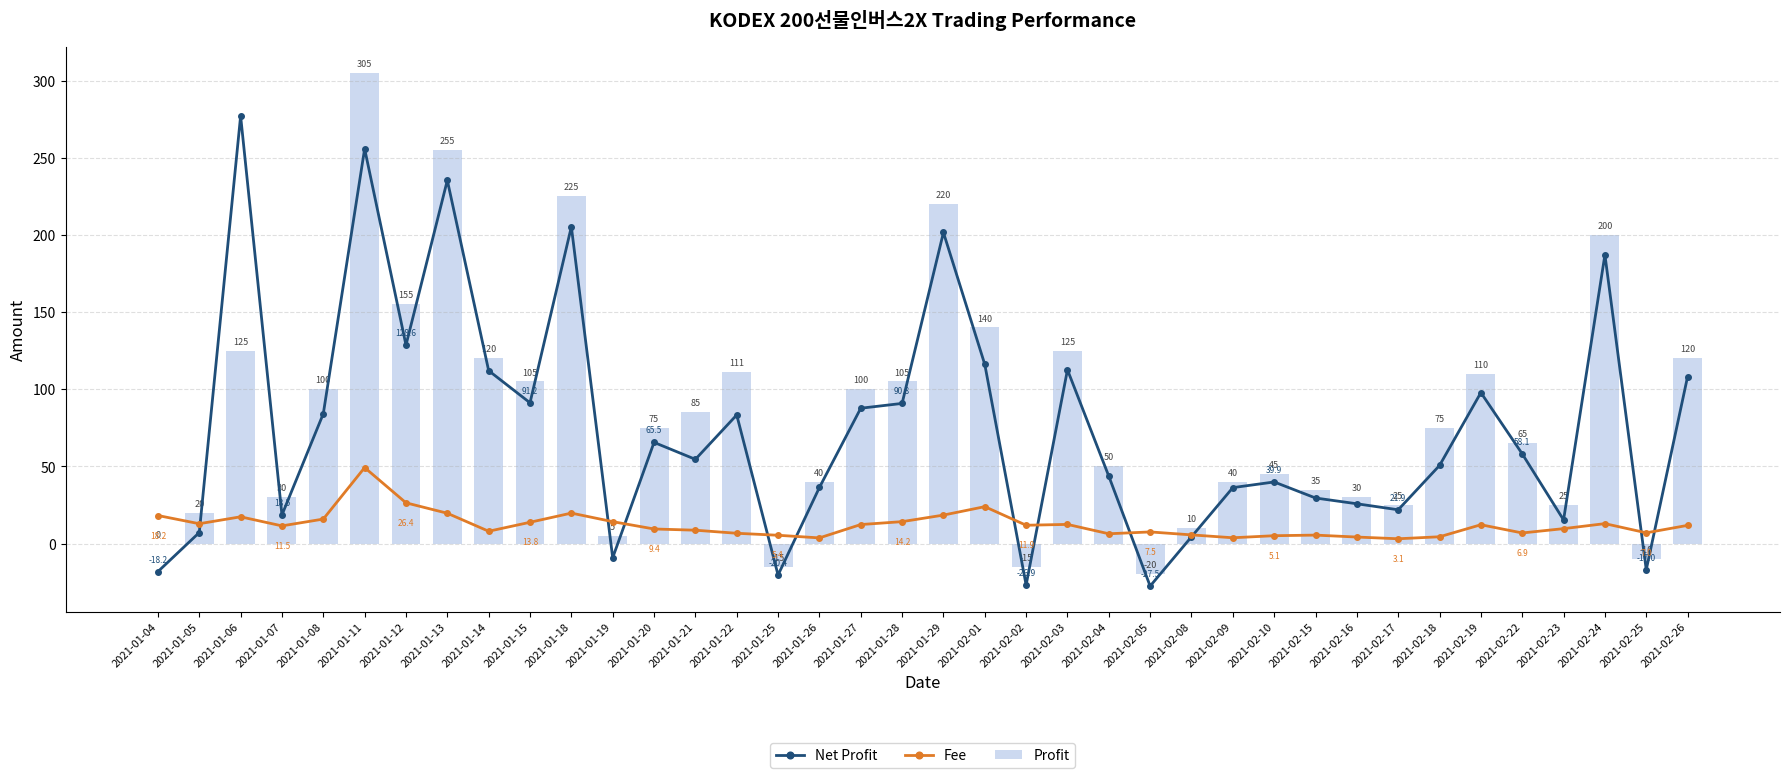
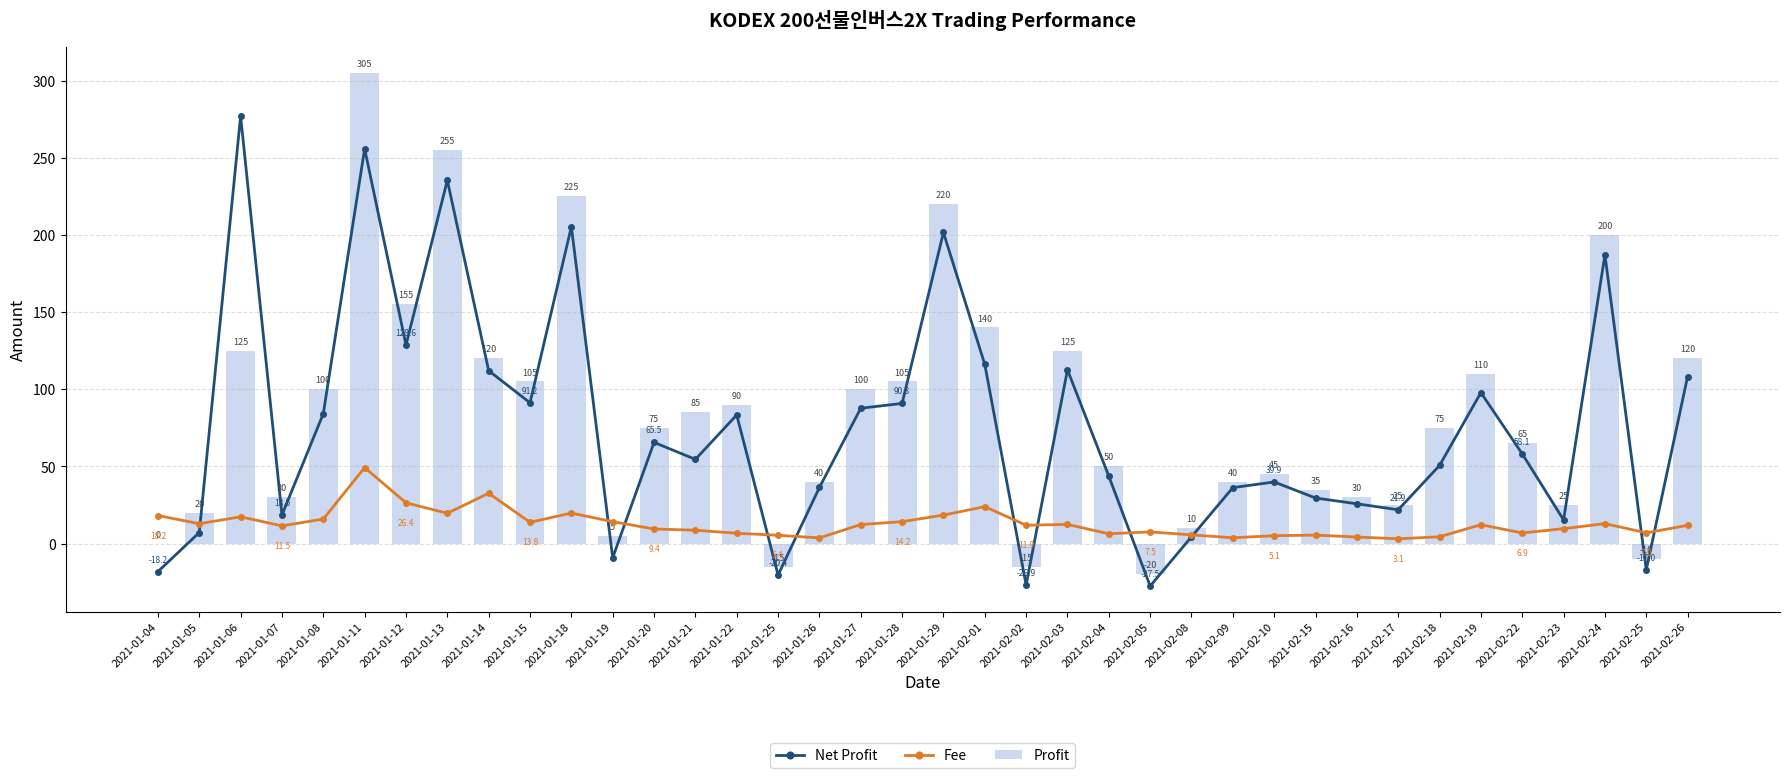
Fee, 2021-01-14: 8 -> 33
Profit, 2021-01-22: 111 -> 90
